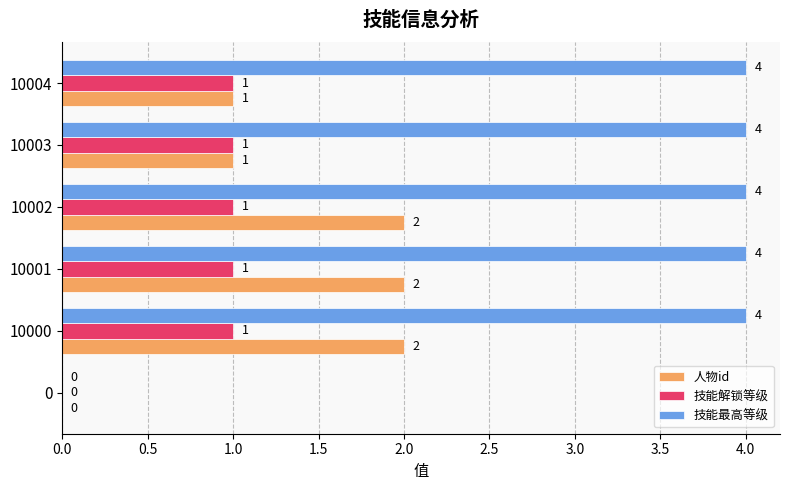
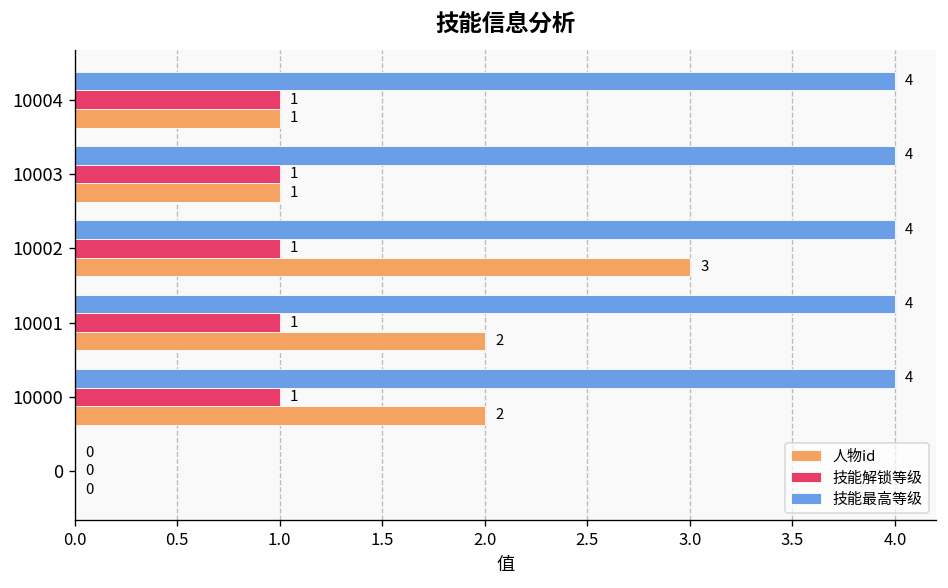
人物id, 10002: 2 -> 3
